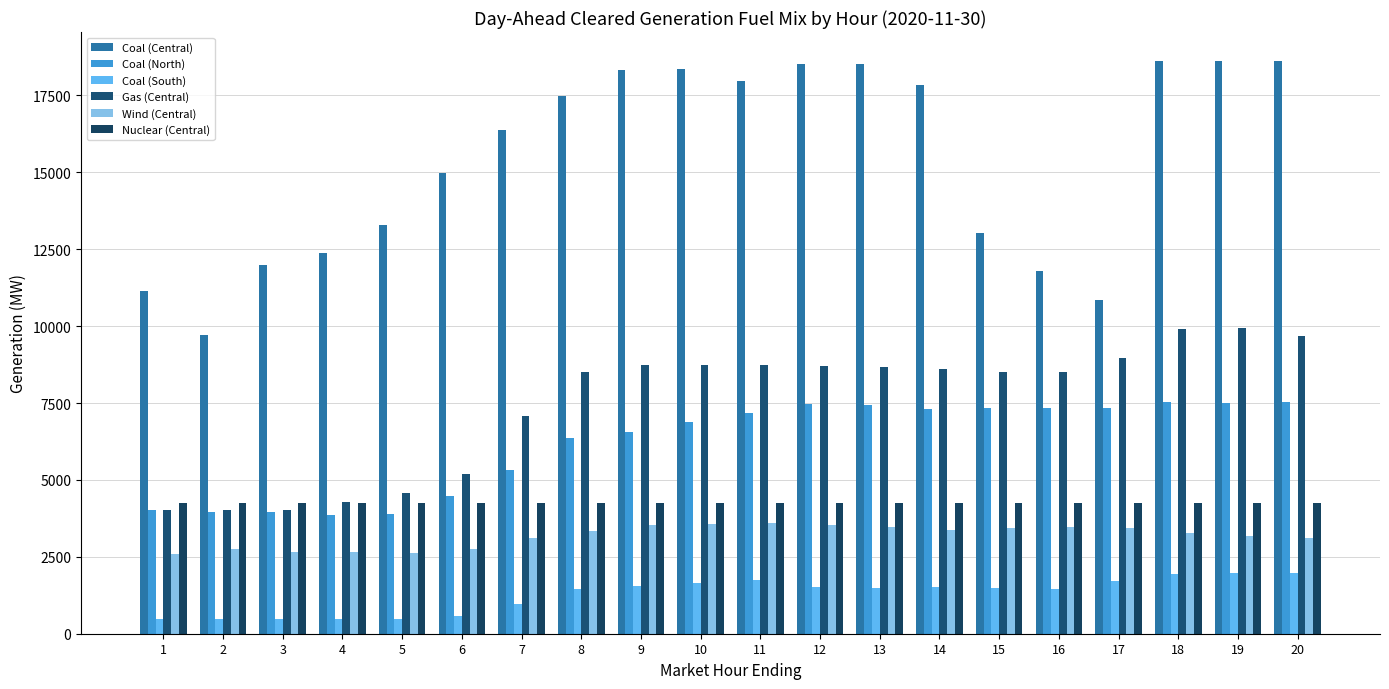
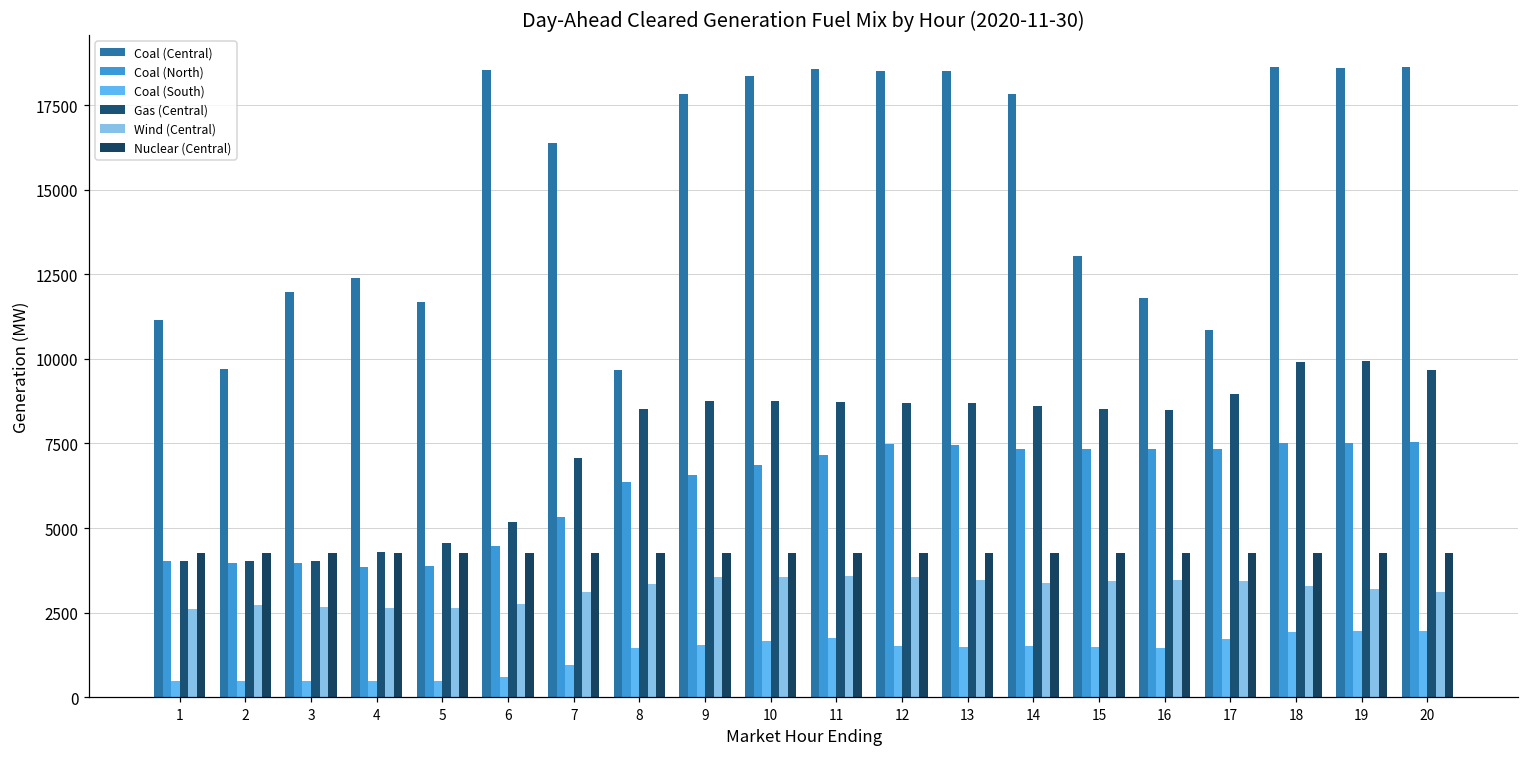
Coal (Central), 5: 13300 -> 11700
Coal (Central), 6: 15000 -> 18500
Coal (Central), 8: 17500 -> 9700
Coal (Central), 9: 18300 -> 17800
Coal (Central), 11: 18000 -> 18600
